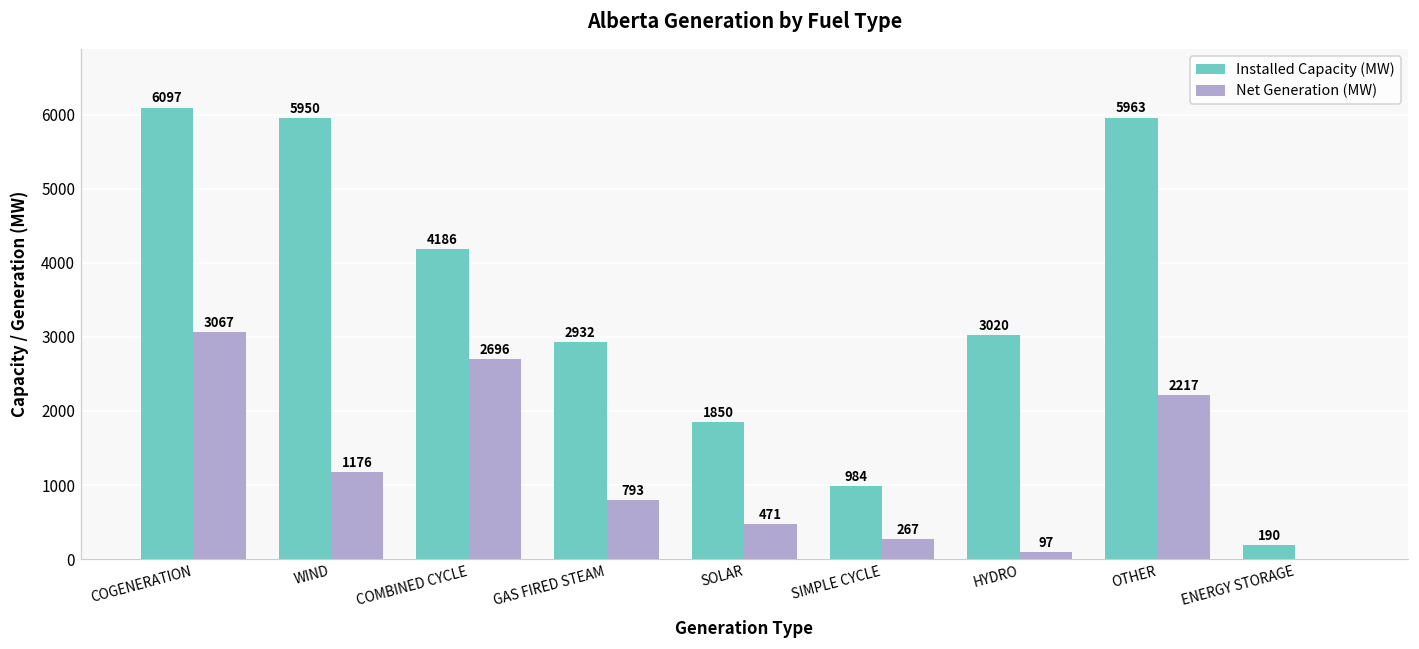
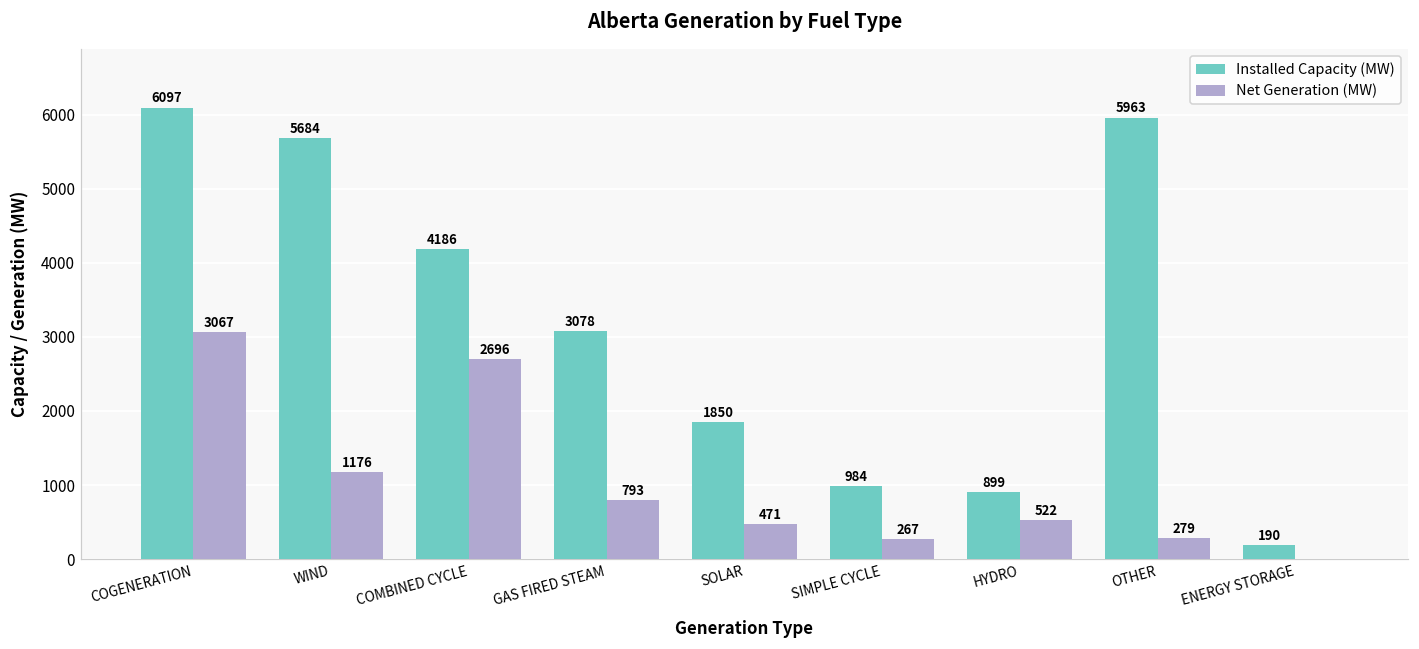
Installed Capacity (MW), WIND: 5950 -> 5684
Installed Capacity (MW), GAS FIRED STEAM: 2932 -> 3078
Installed Capacity (MW), HYDRO: 3020 -> 899
Net Generation (MW), HYDRO: 97 -> 522
Net Generation (MW), OTHER: 2217 -> 279
